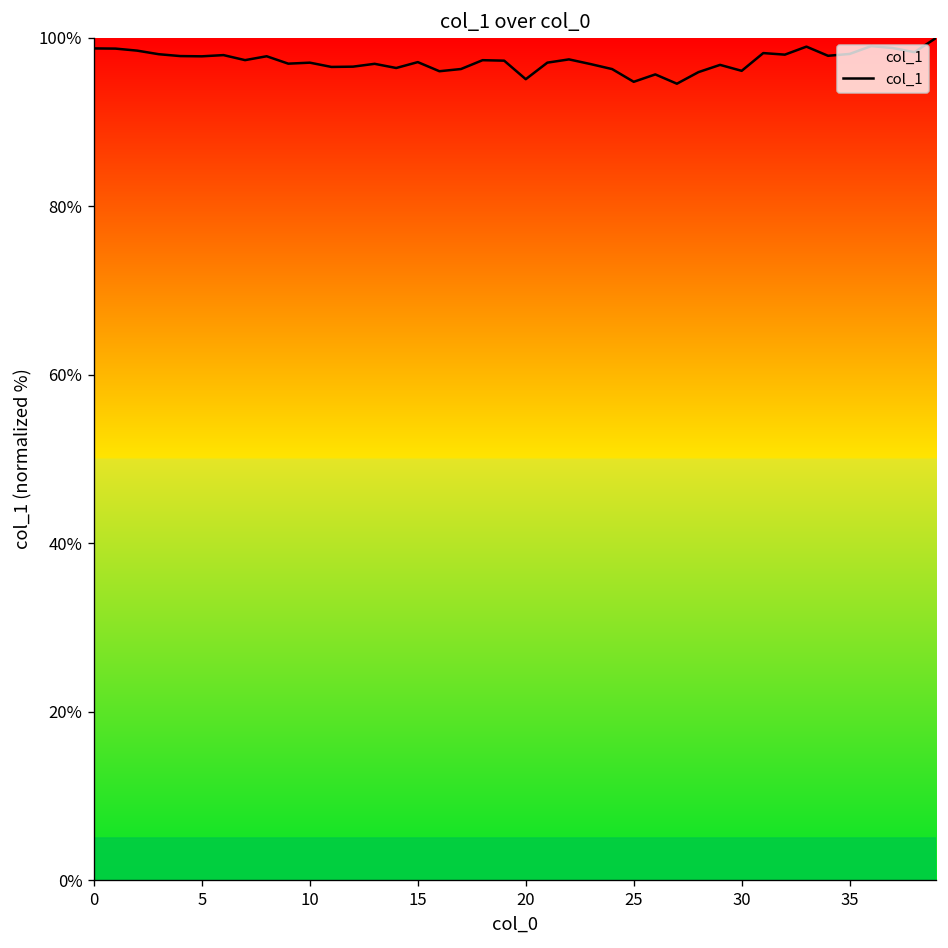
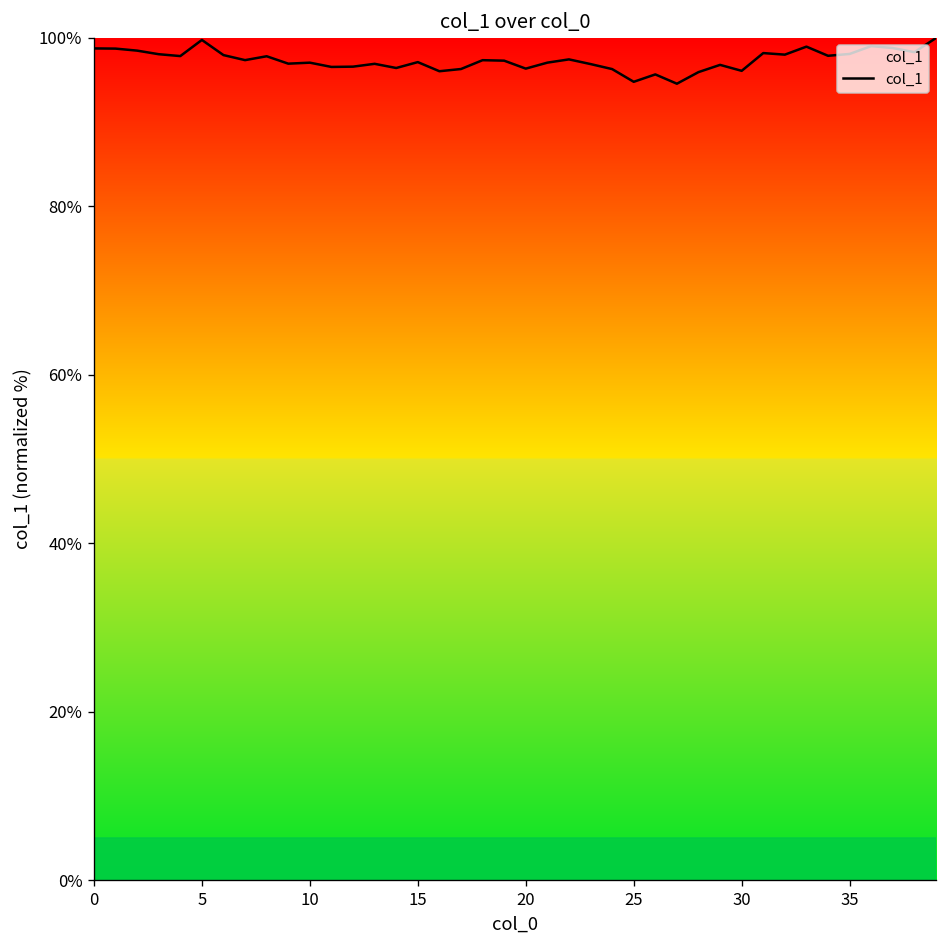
5: 98% -> 100%
20: 95% -> 96%
